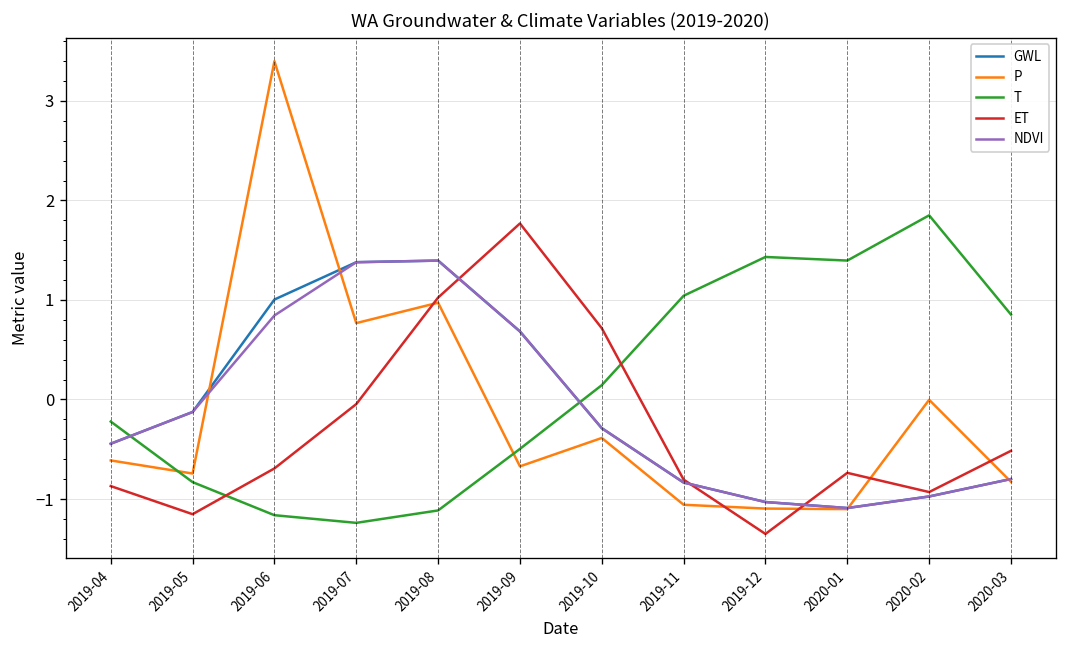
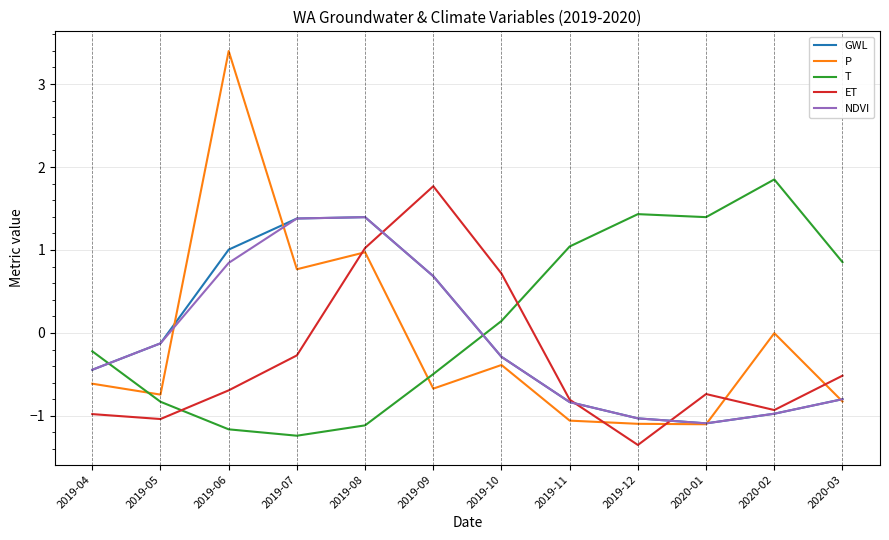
ET, 2019-04: -0.9 -> -1.0
ET, 2019-05: -1.2 -> -1.0
ET, 2019-07: 0.0 -> -0.3
